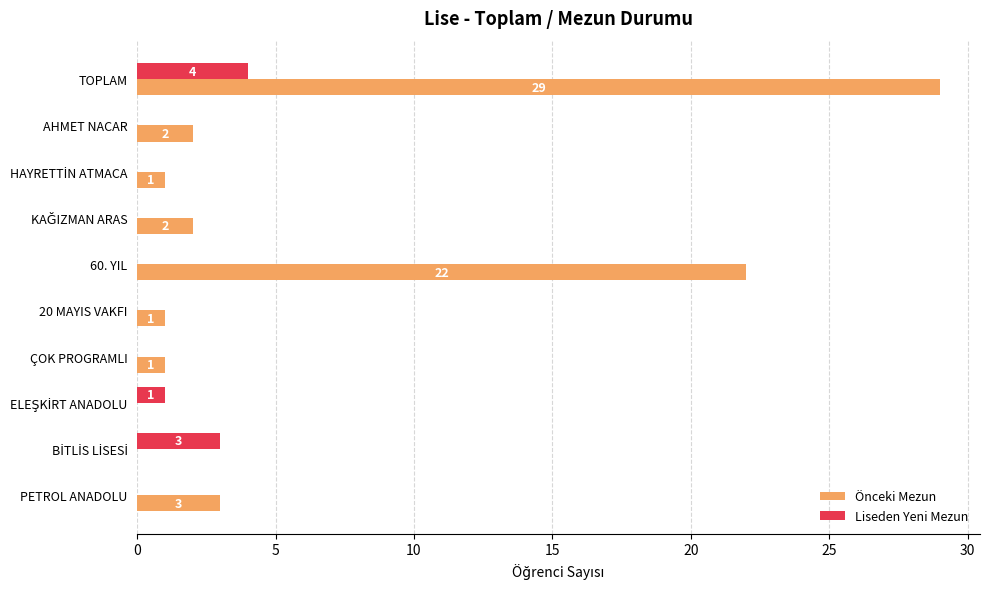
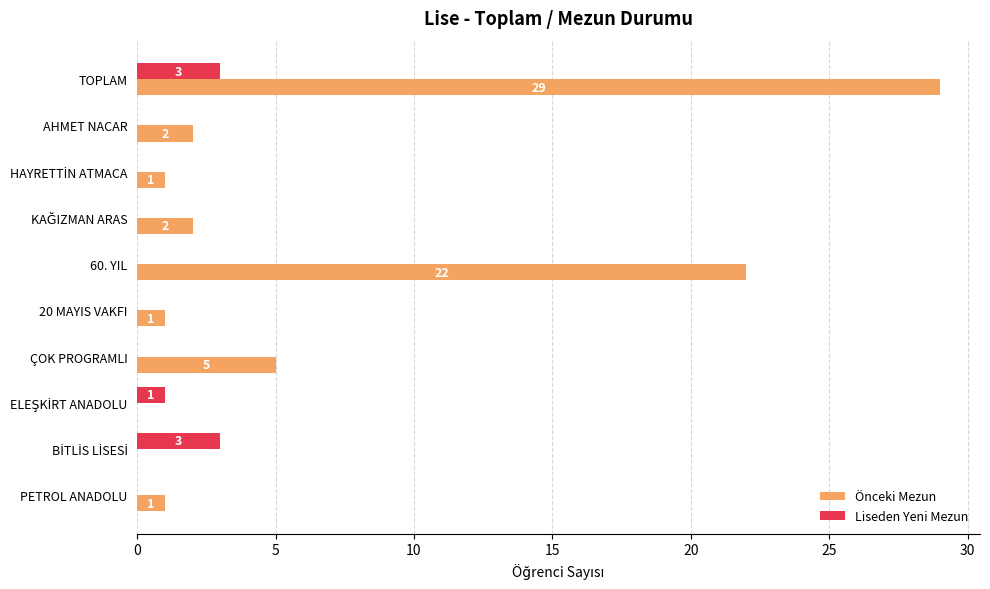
Liseden Yeni Mezun, TOPLAM: 4 -> 3
Önceki Mezun, ÇOK PROGRAMLI: 1 -> 5
Önceki Mezun, PETROL ANADOLU: 3 -> 1
